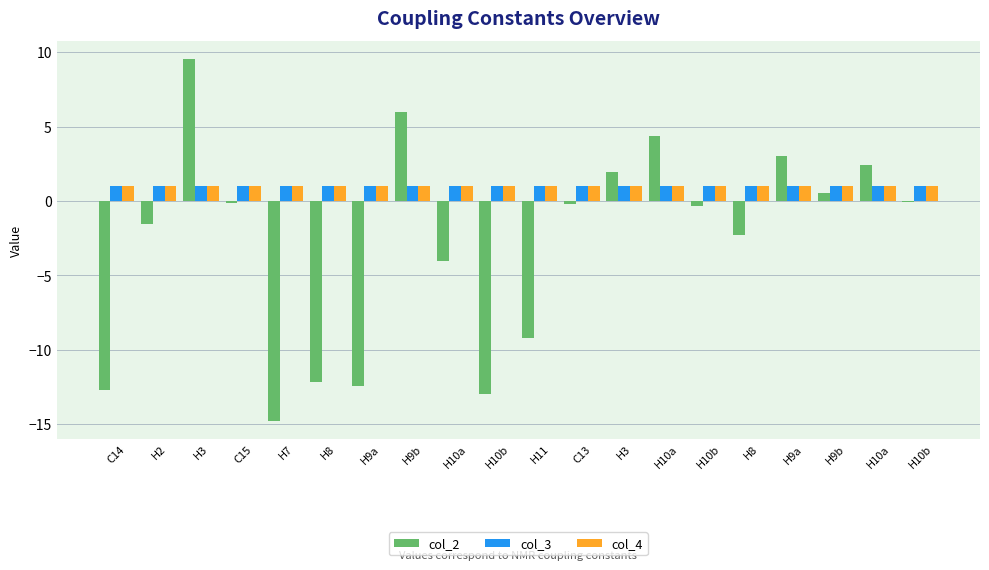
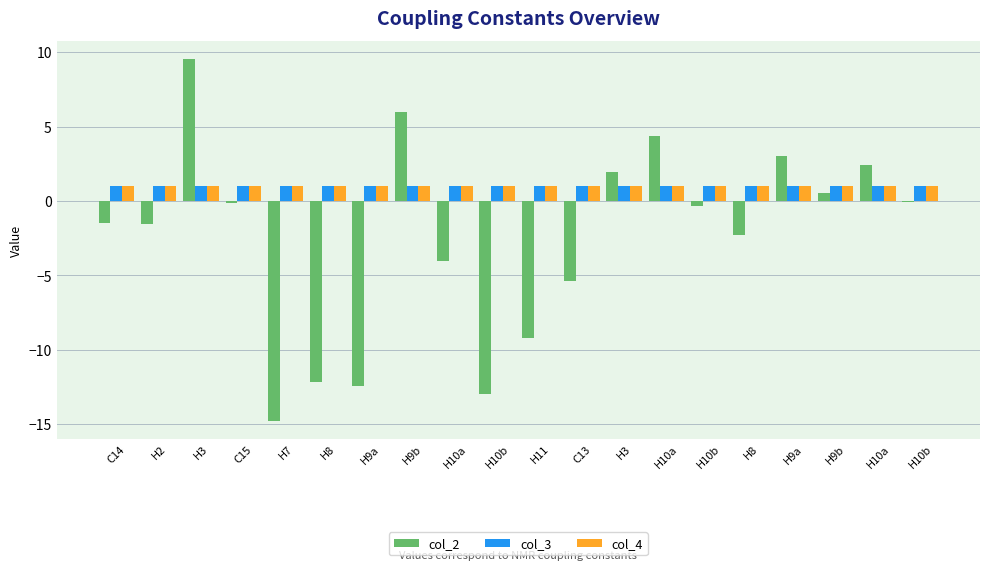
col_2, C14: -12.7 -> -1.5
col_2, C13: -0.2 -> -5.4
